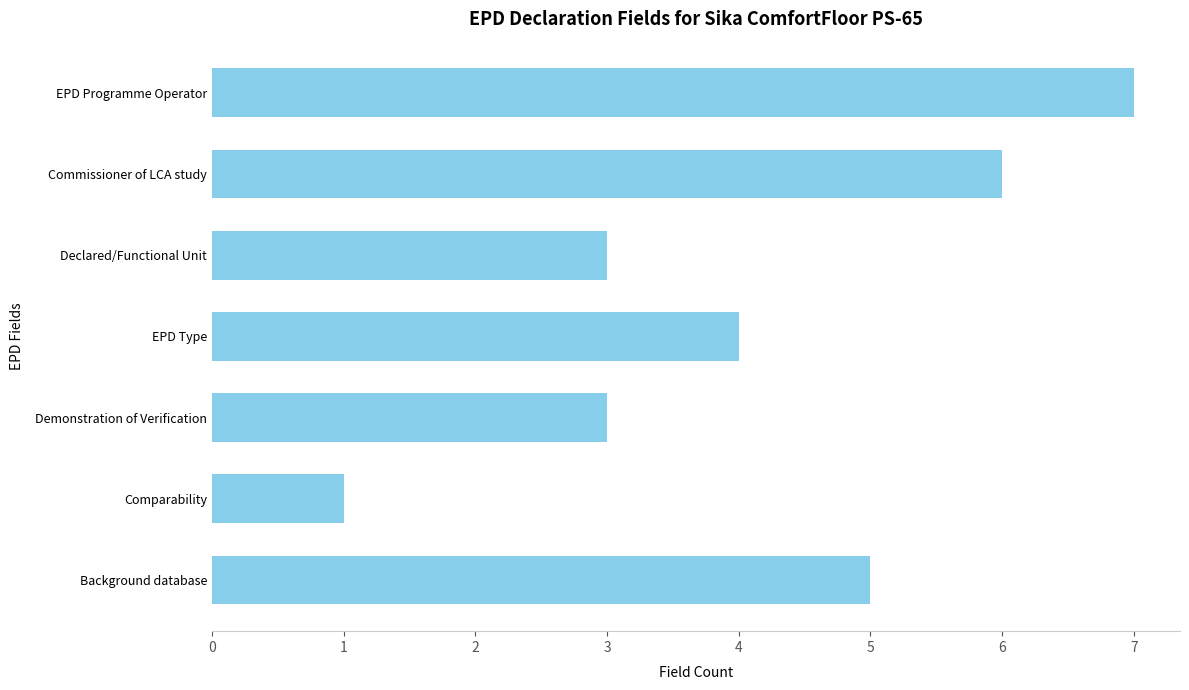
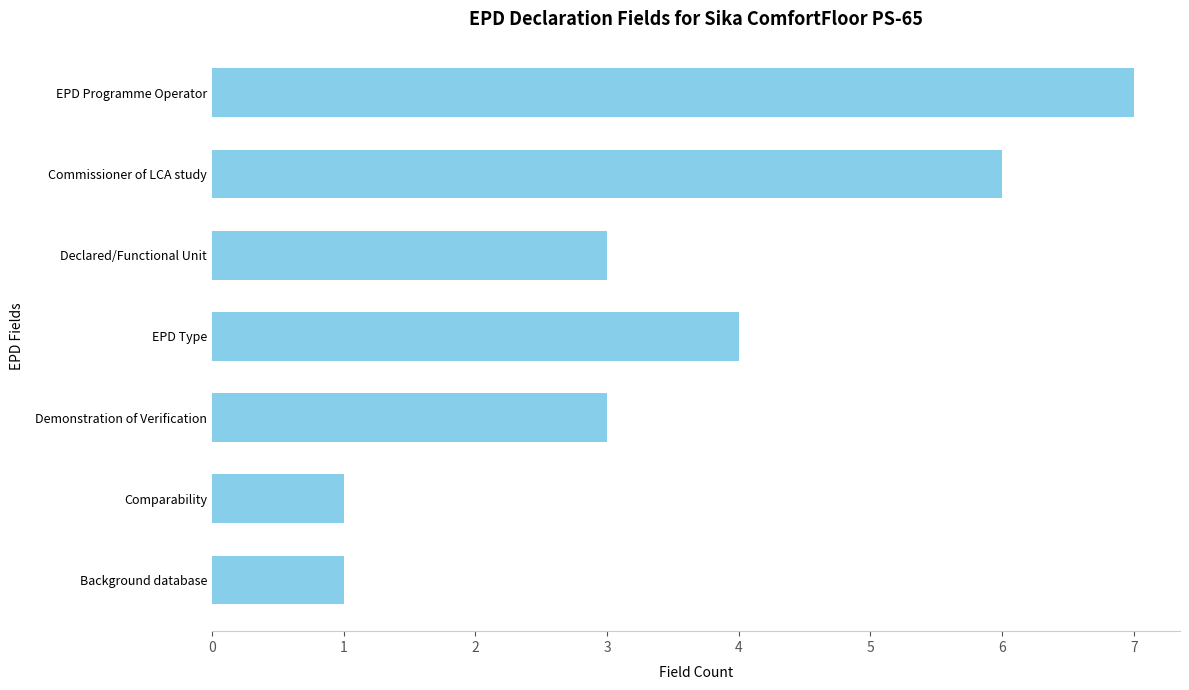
Background database: 5 -> 1
